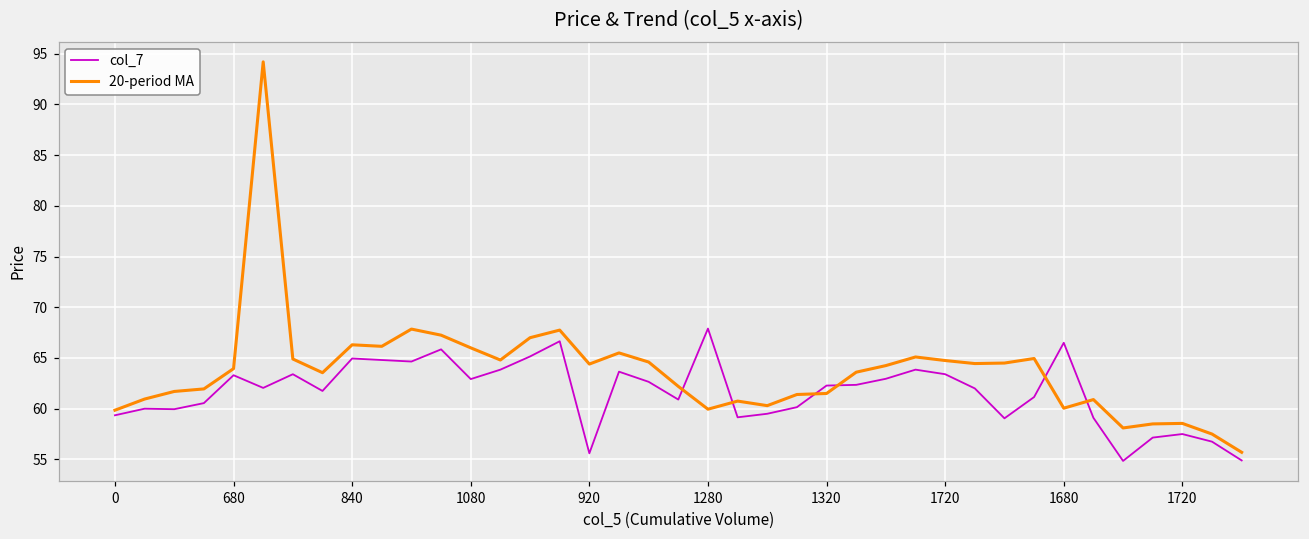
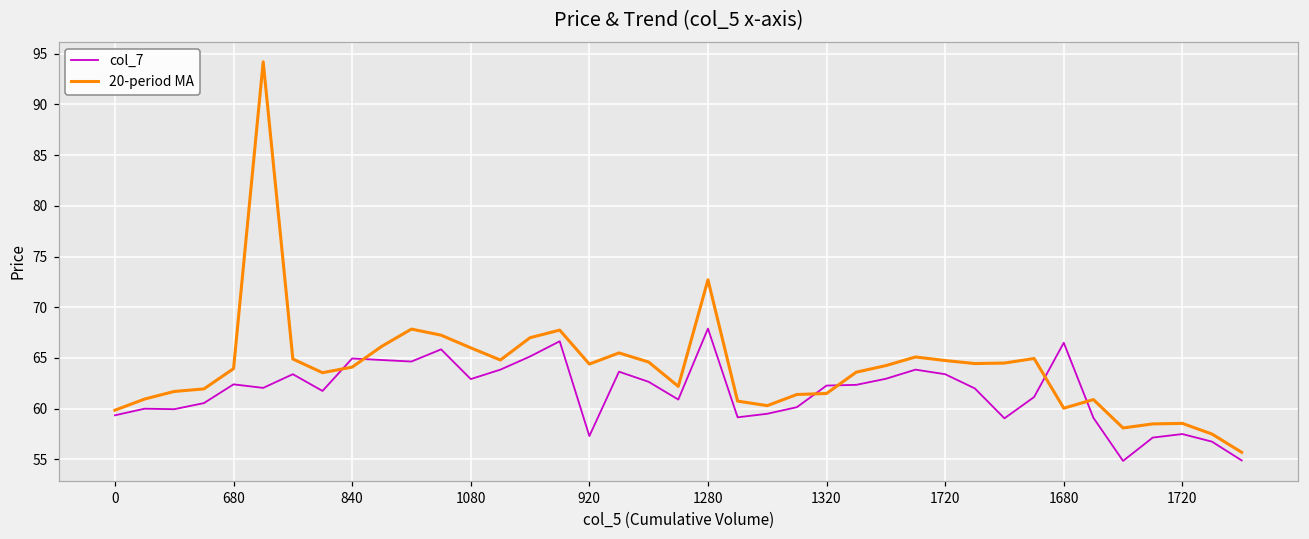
col_7, 680: 63 -> 62
20-period MA, 840: 66 -> 64
col_7, 920: 56 -> 57
20-period MA, 1280: 60 -> 73
